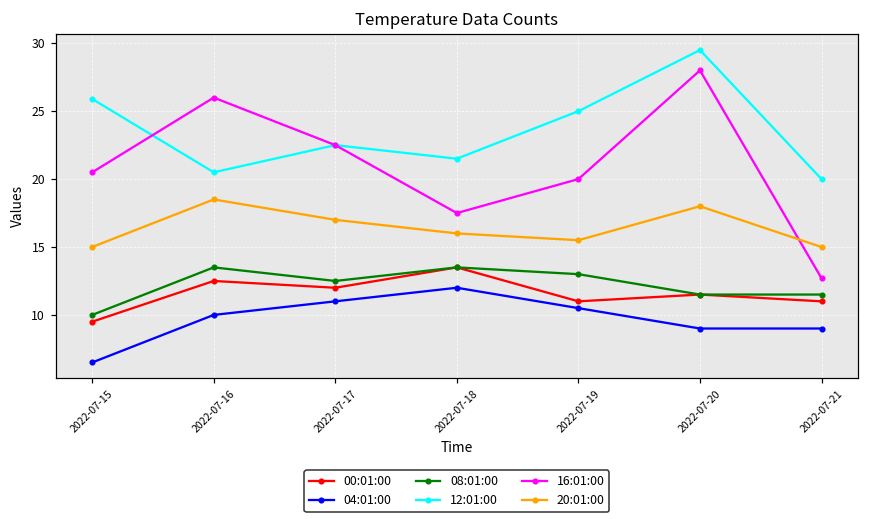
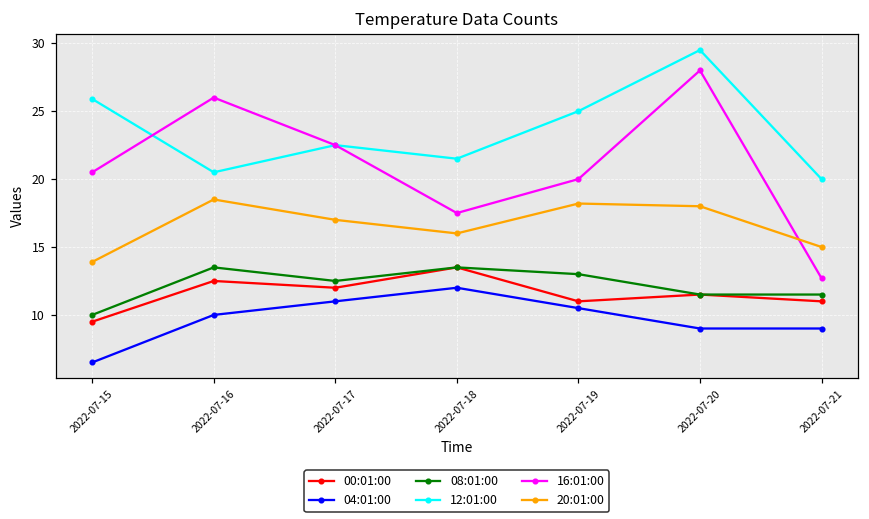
20:01:00, 2022-07-15: 15.0 -> 13.9
20:01:00, 2022-07-19: 15.5 -> 18.2
